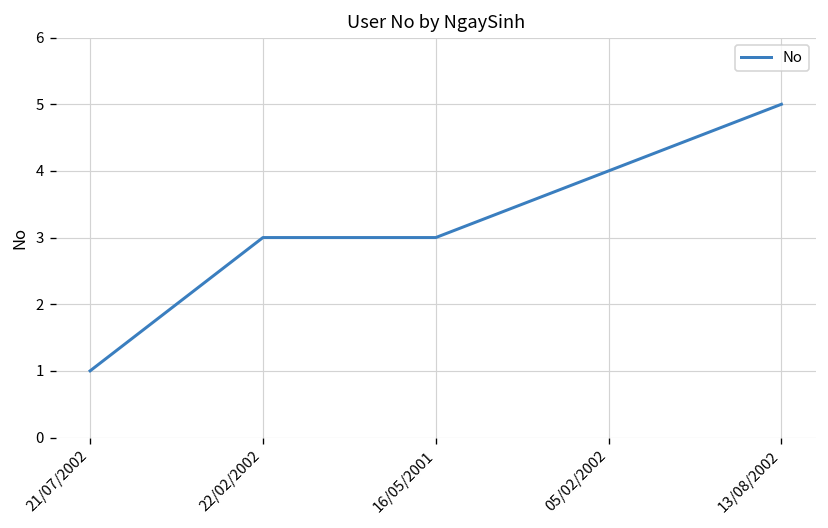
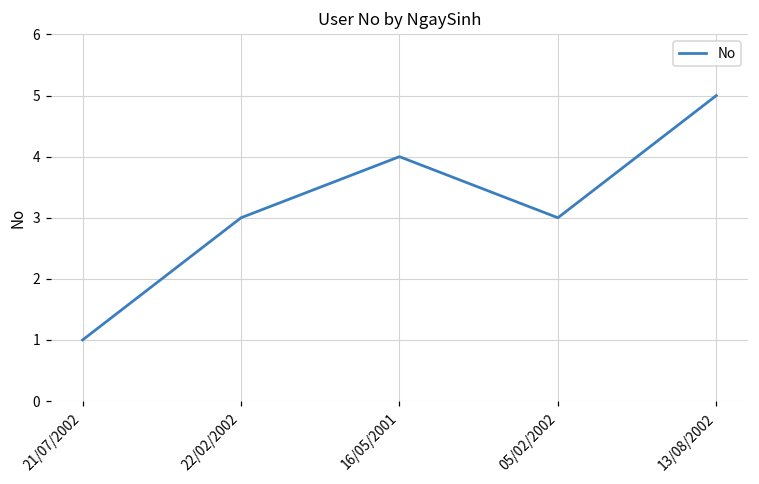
16/05/2001: 3 -> 4
05/02/2002: 4 -> 3
